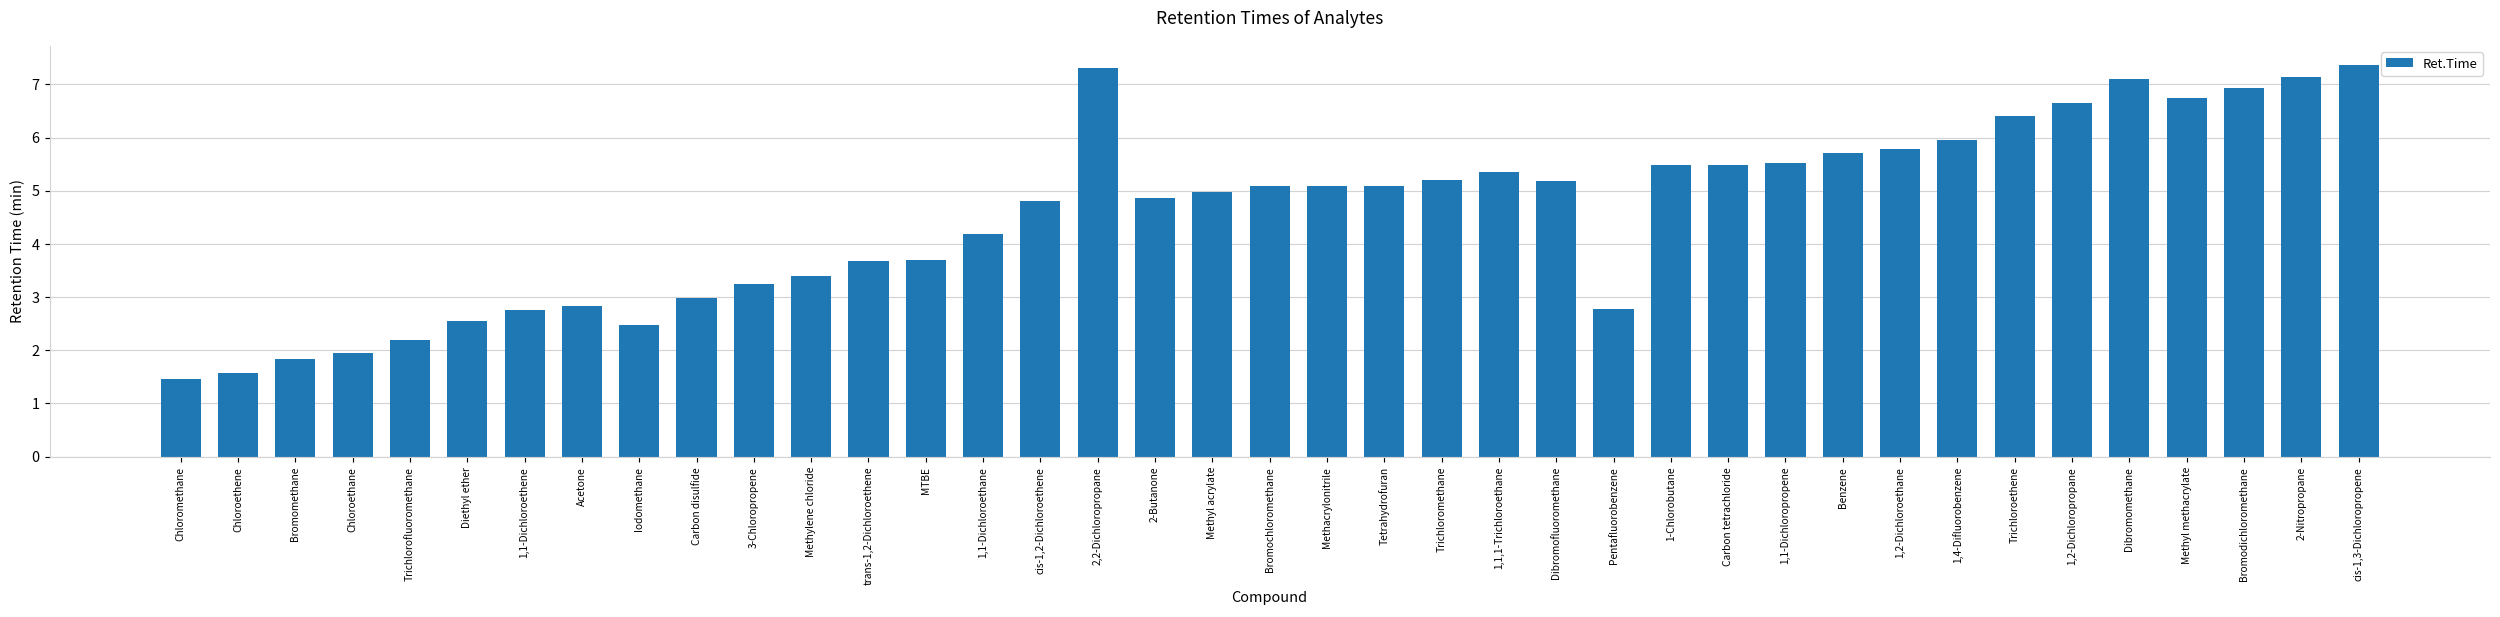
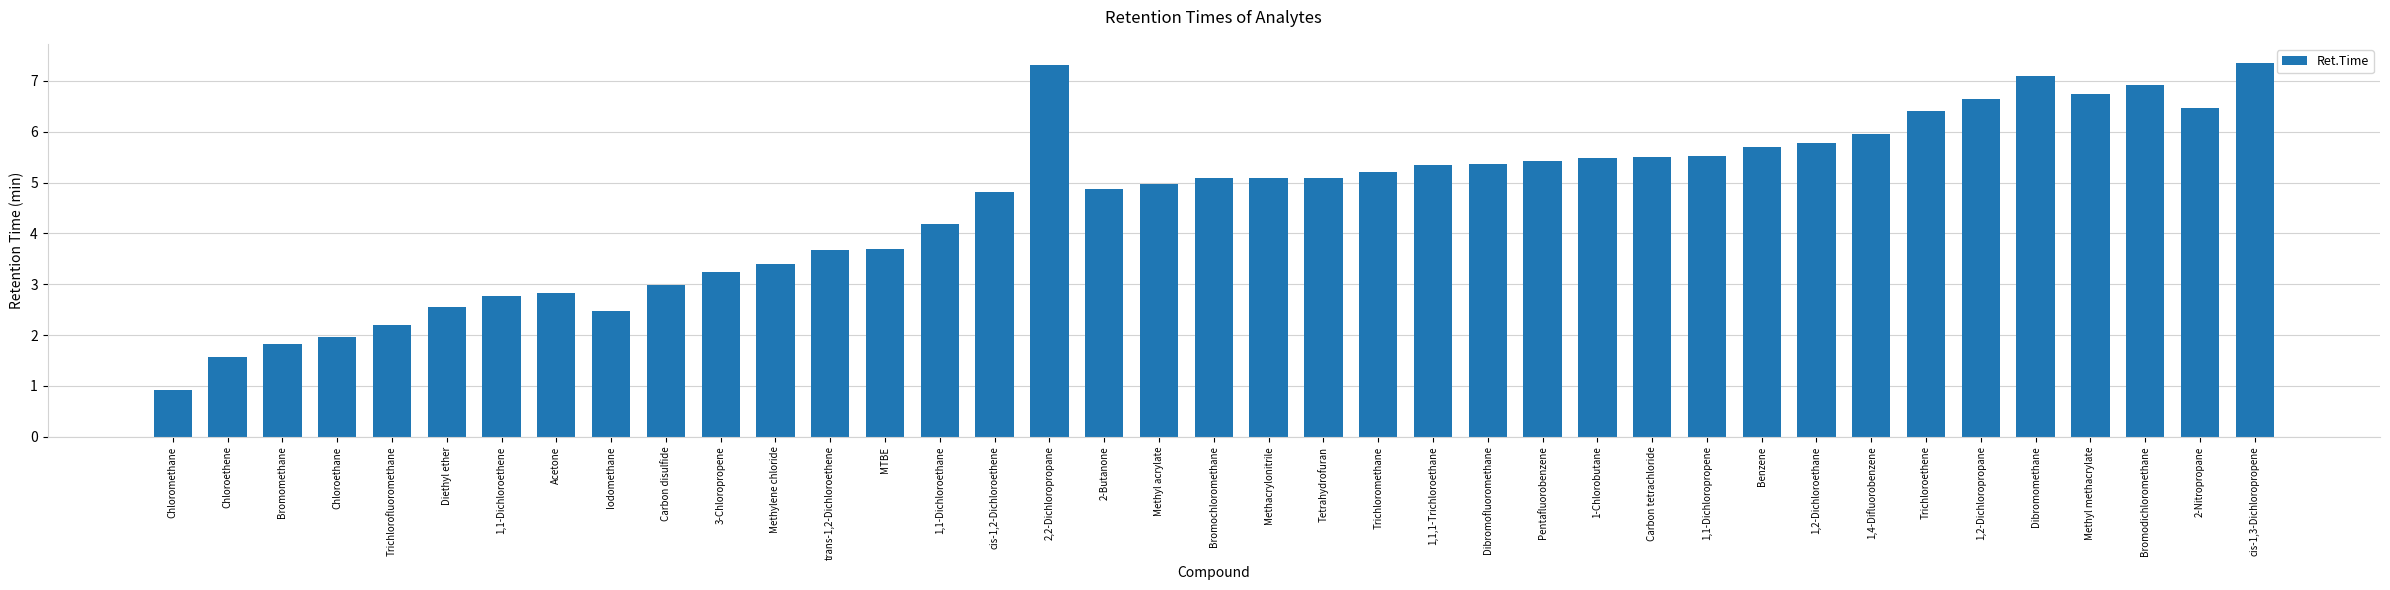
Chloromethane: 1.5 -> 0.9
Dibromofluoromethane: 5.2 -> 5.4
Pentafluorobenzene: 2.8 -> 5.4
2-Nitropropane: 7.1 -> 6.5
